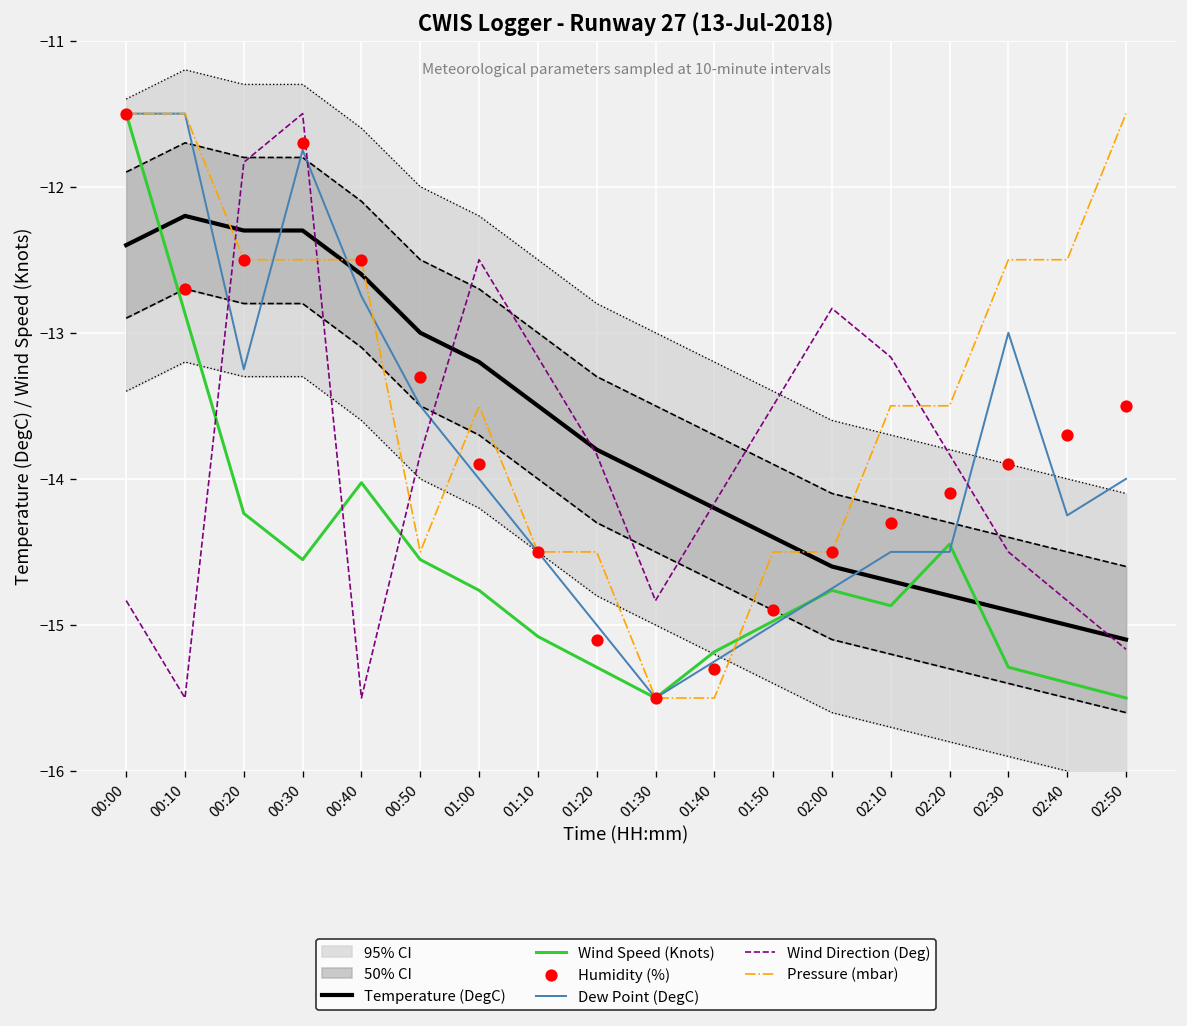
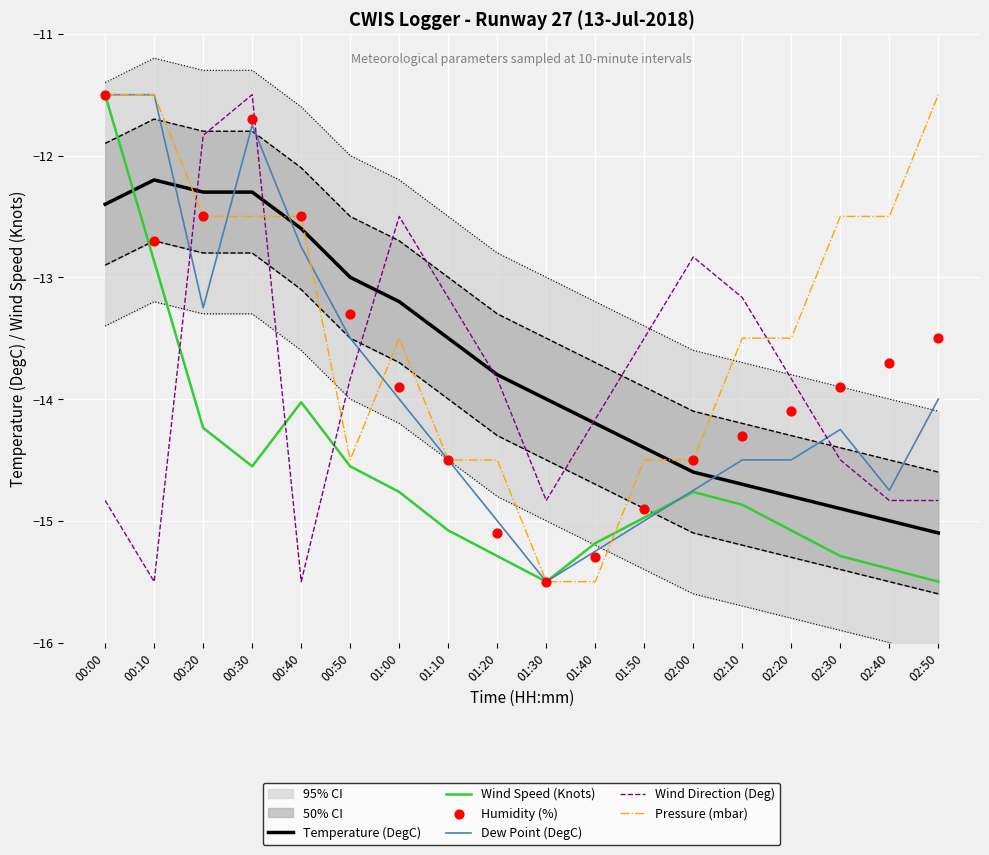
Wind Speed (Knots), 02:20: -14.45 -> -15.08
Dew Point (DegC), 02:30: -13.00 -> -14.25
Dew Point (DegC), 02:40: -14.25 -> -14.75
Wind Direction (Deg), 02:50: -15.17 -> -14.83
